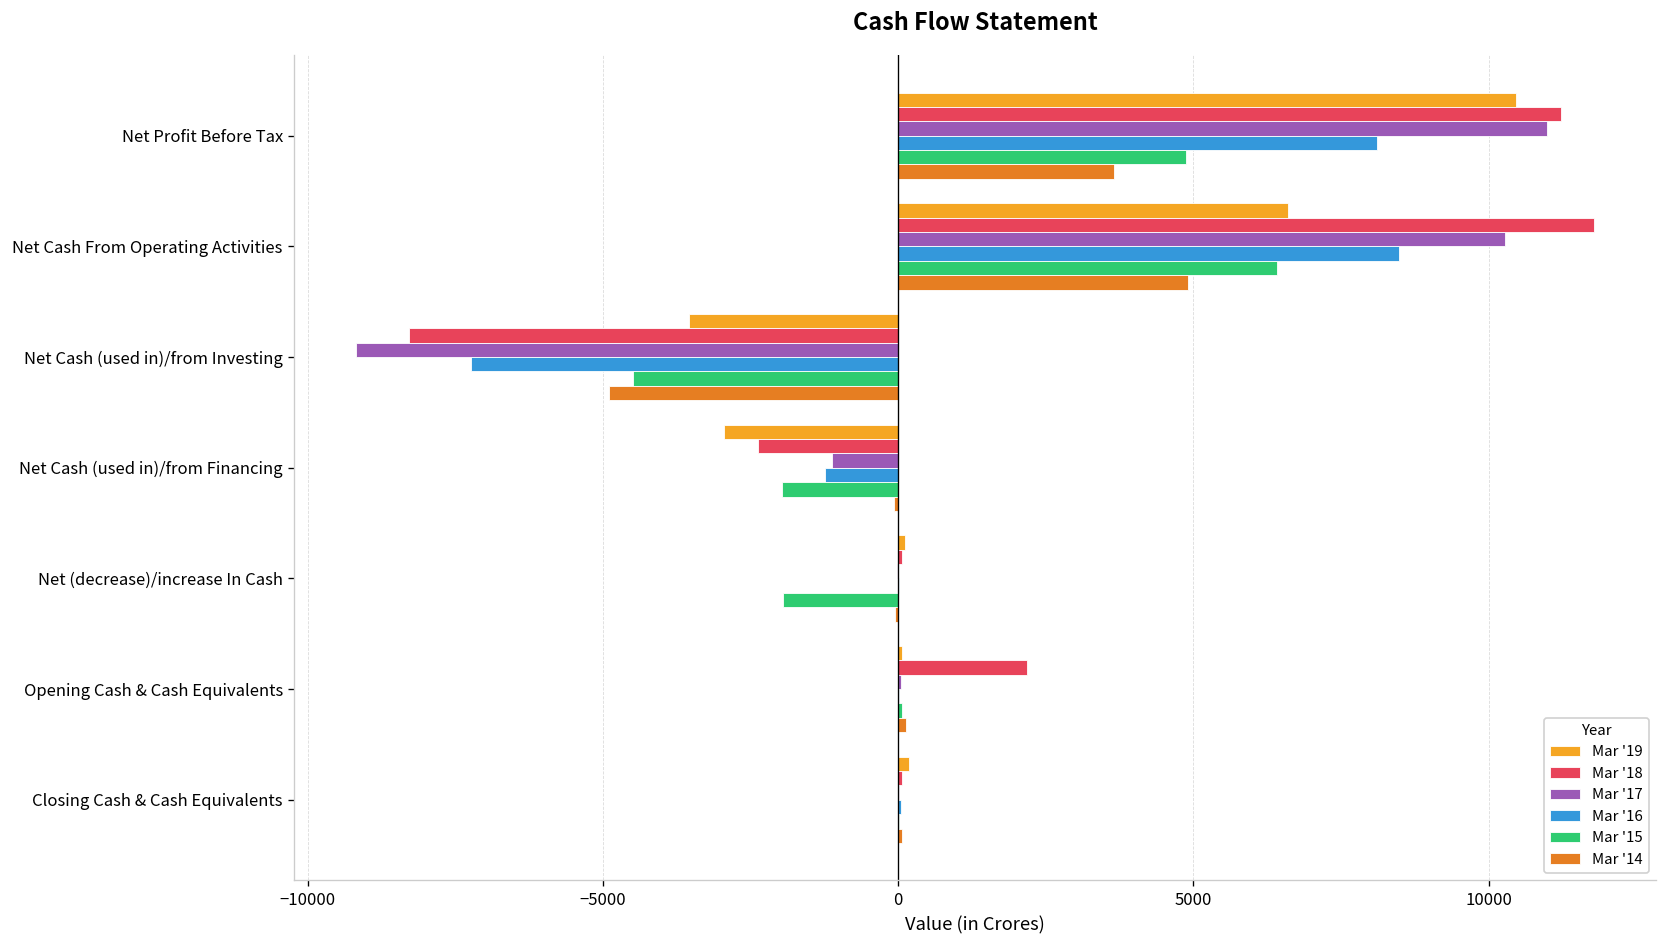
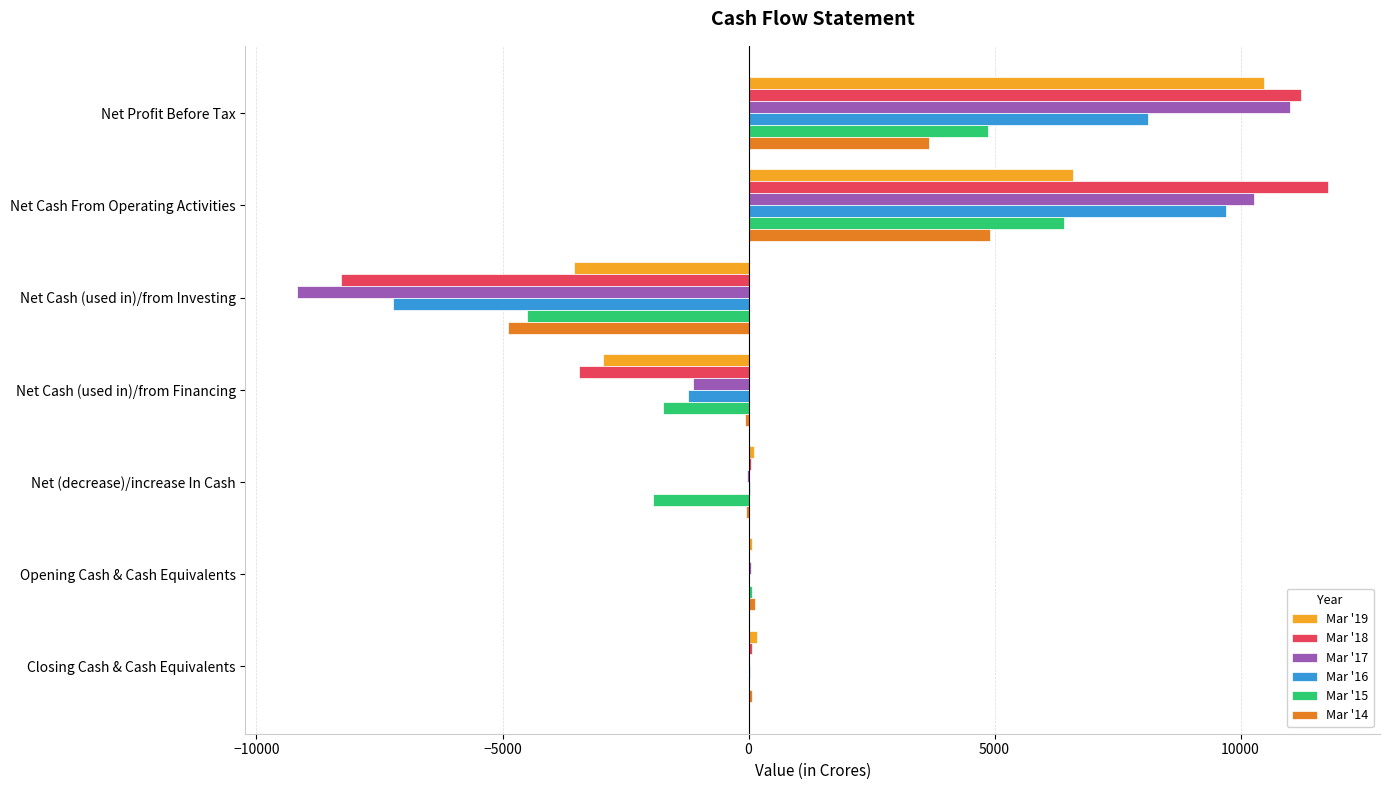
Mar '16, Net Cash From Operating Activities: 8500 -> 9700
Mar '18, Net Cash (used in)/from Financing: -2400 -> -3400
Mar '15, Net Cash (used in)/from Financing: -2000 -> -1700
Mar '18, Opening Cash & Cash Equivalents: 2200 -> 0
